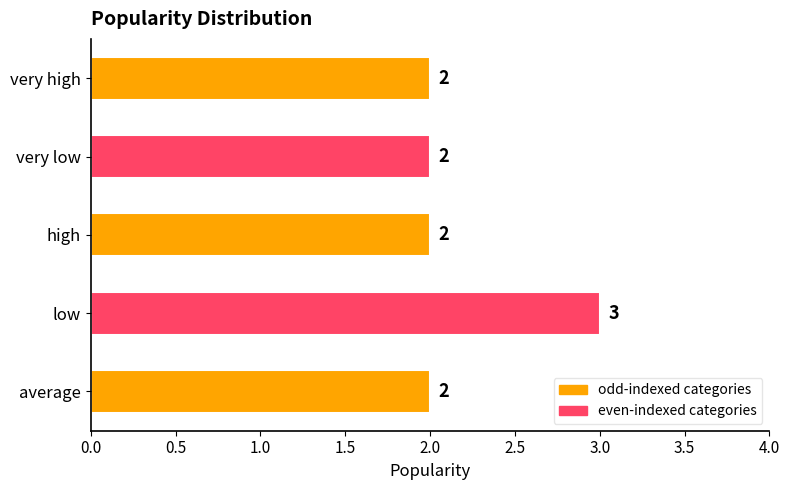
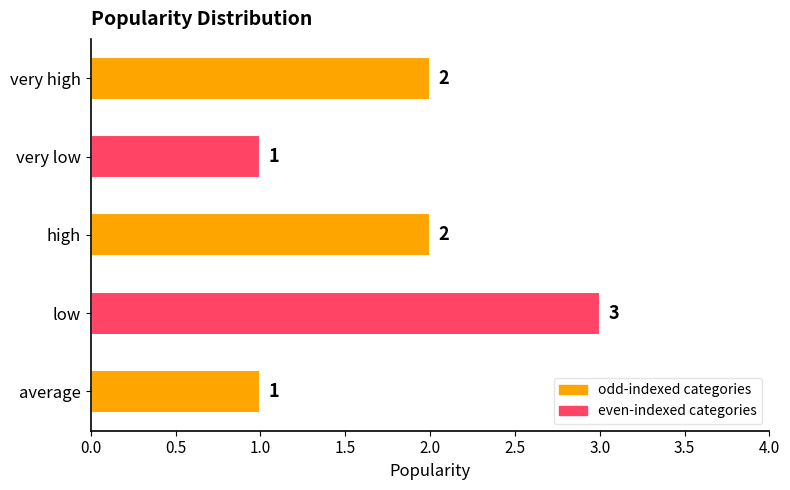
very low: 2 -> 1
average: 2 -> 1
